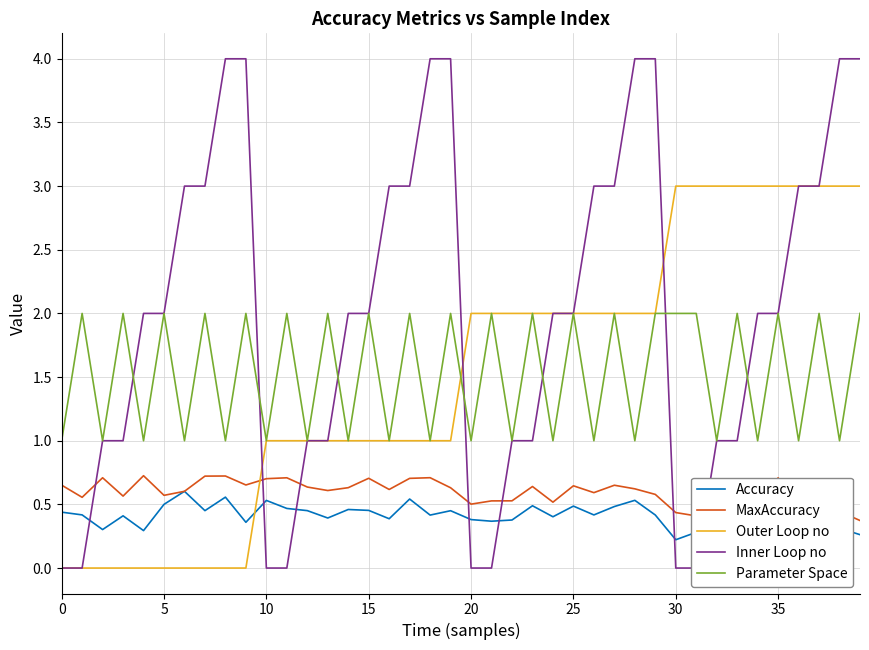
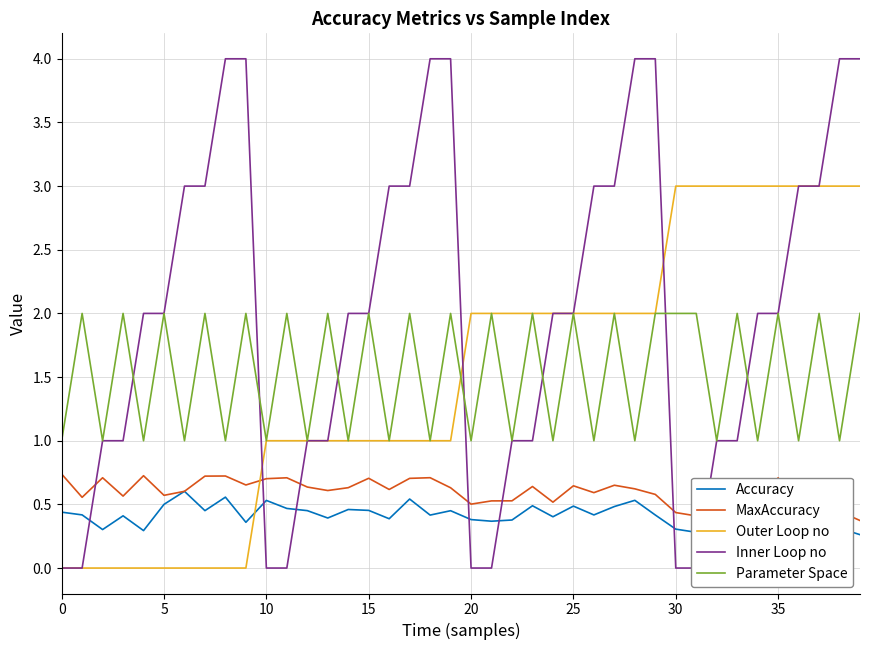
MaxAccuracy, 0: 0.65 -> 0.74
Accuracy, 30: 0.22 -> 0.31
